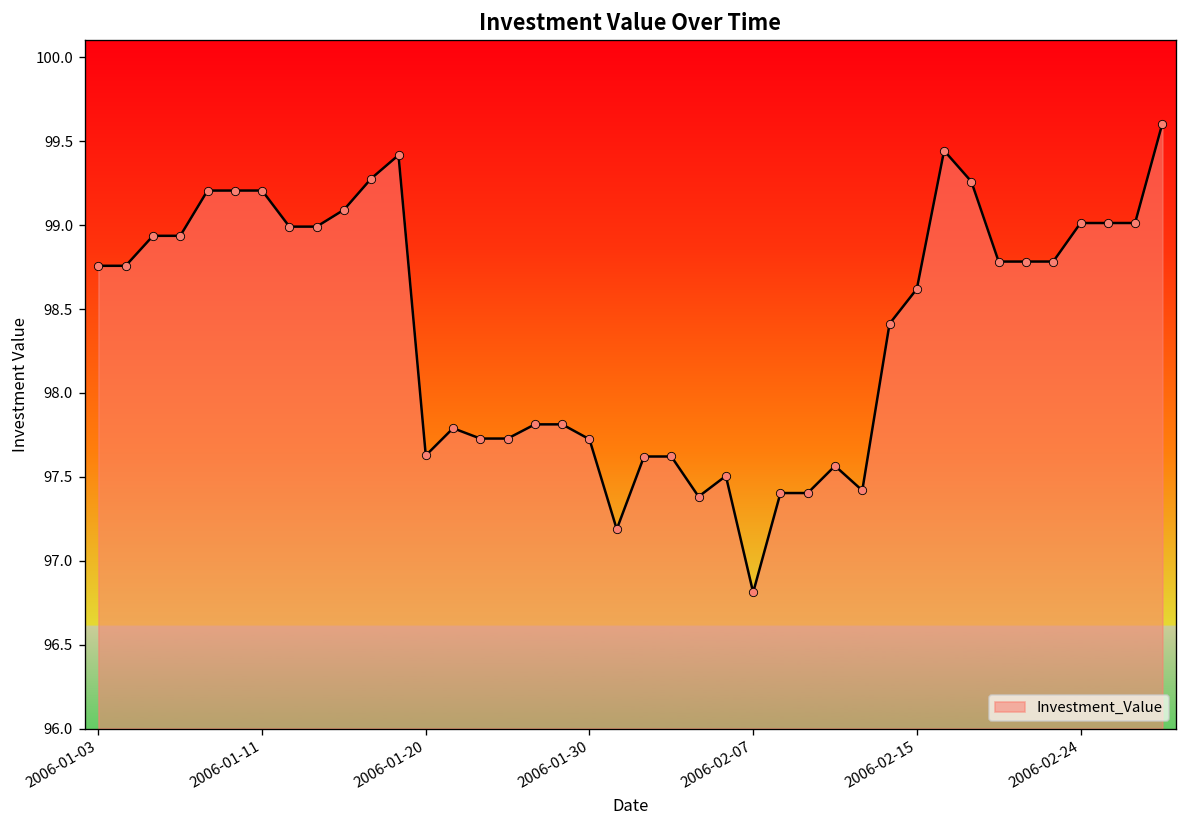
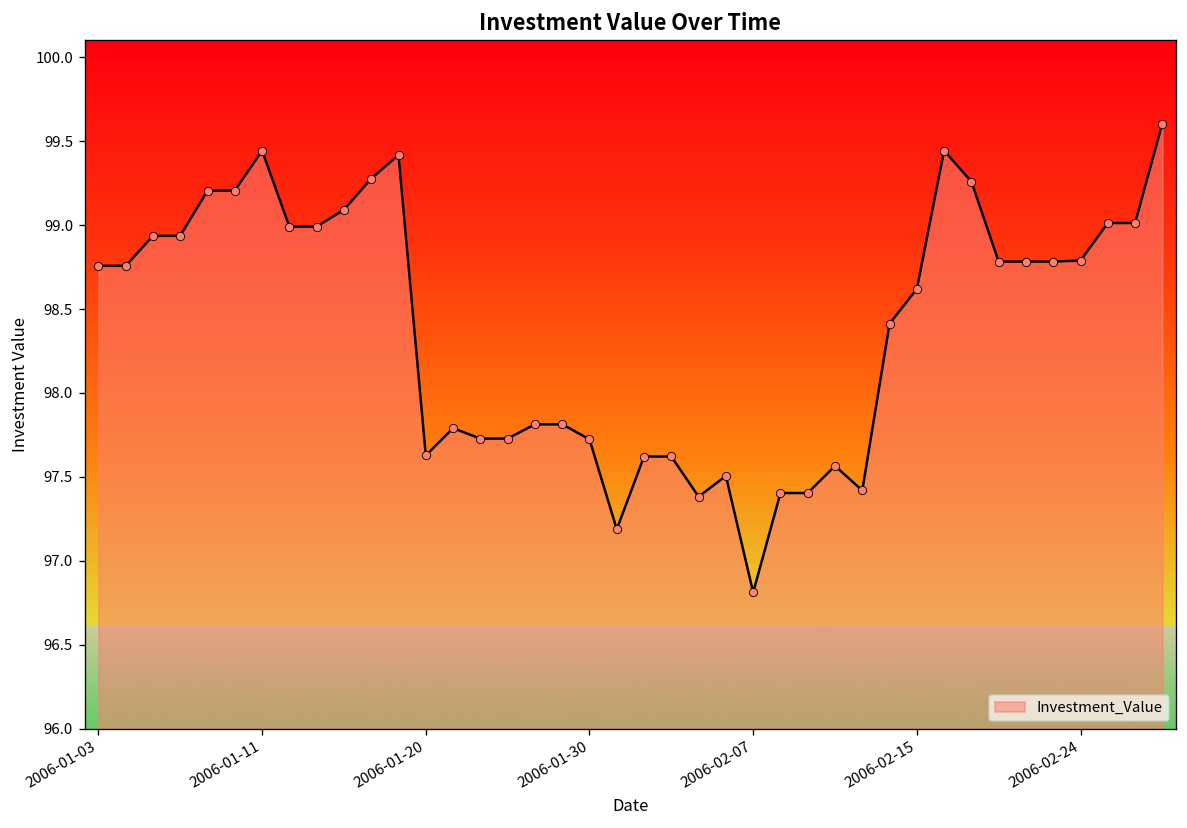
2006-01-11: 99.21 -> 99.44
2006-02-24: 99.01 -> 98.79
